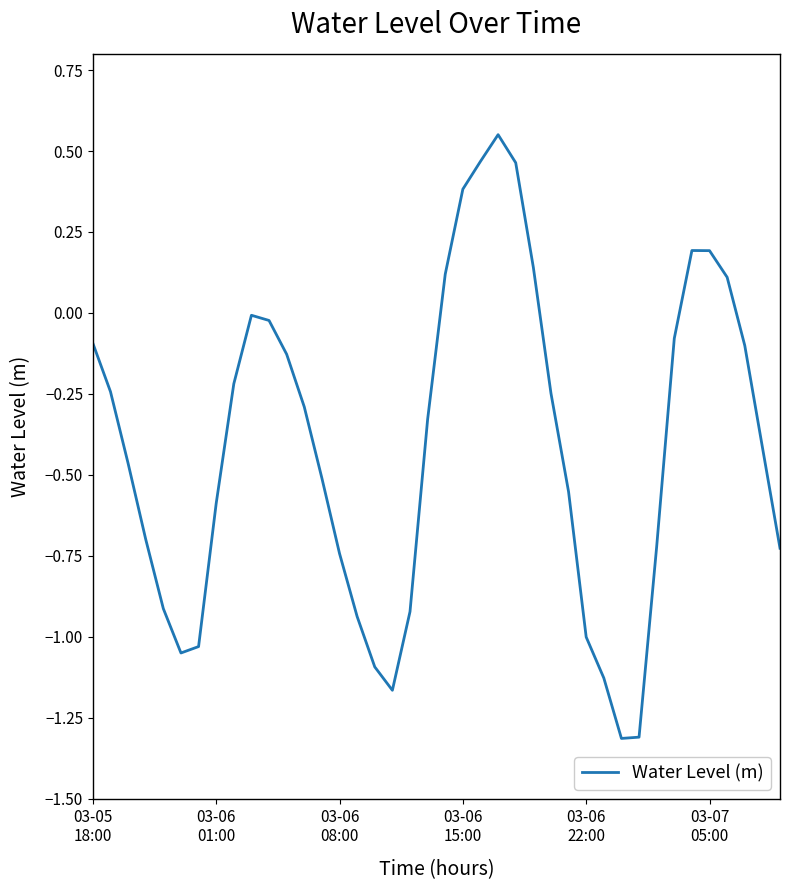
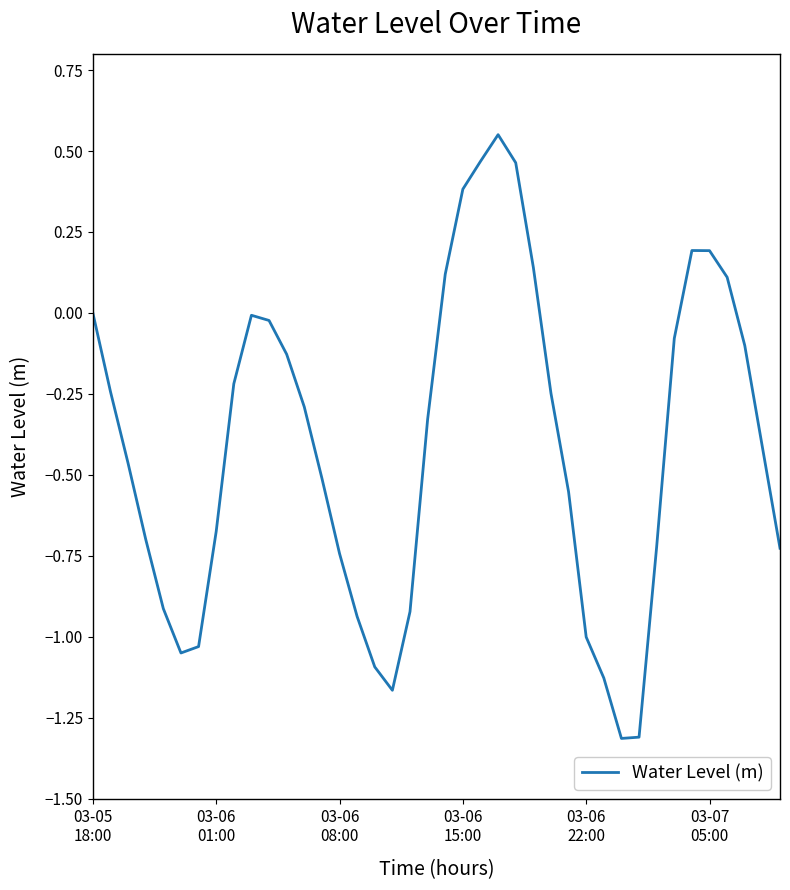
03-05 18:00: -0.09 -> 0.00
03-06 01:00: -0.59 -> -0.67
